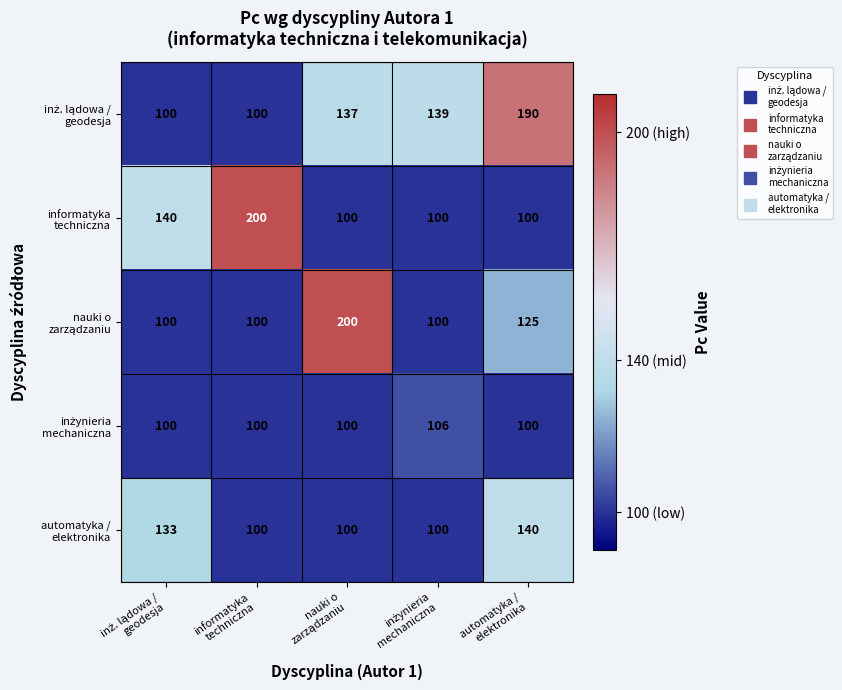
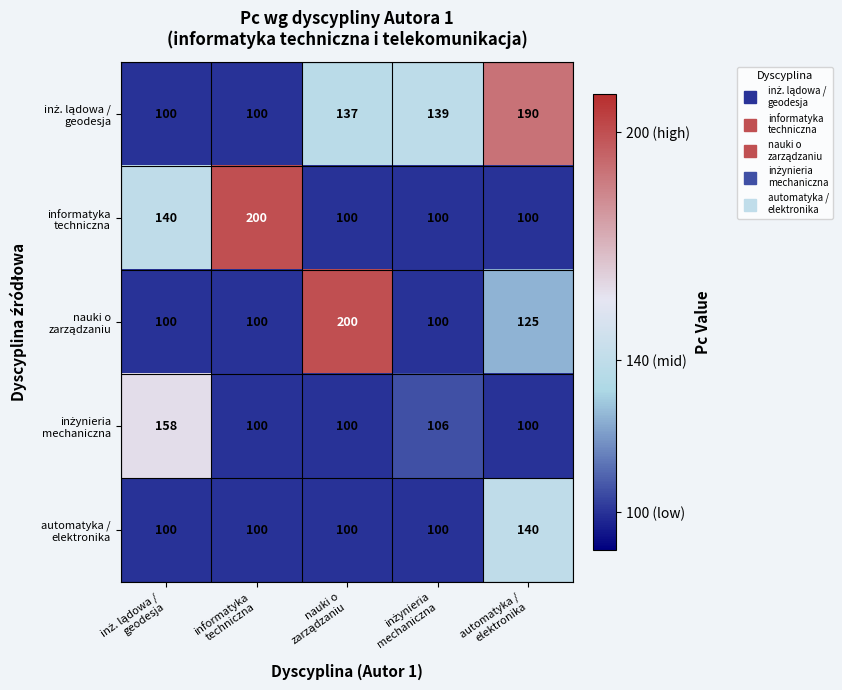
inżynieria mechaniczna, inż. lądowa / geodesja: 100 -> 158
automatyka / elektronika, inż. lądowa / geodesja: 133 -> 100
